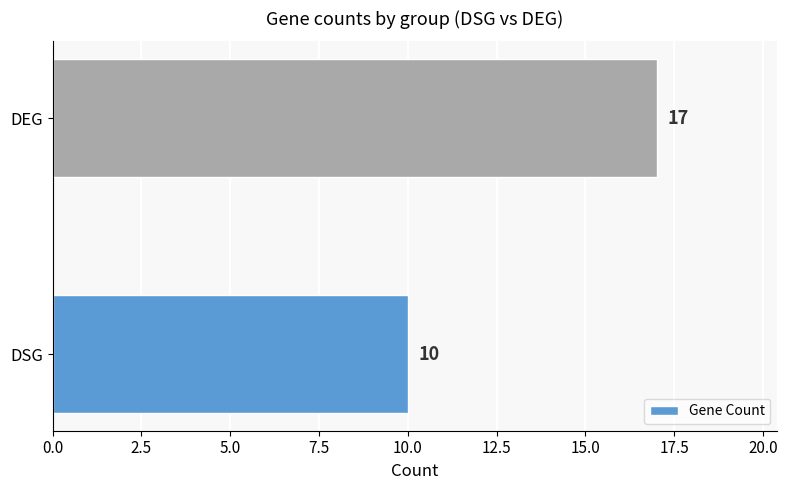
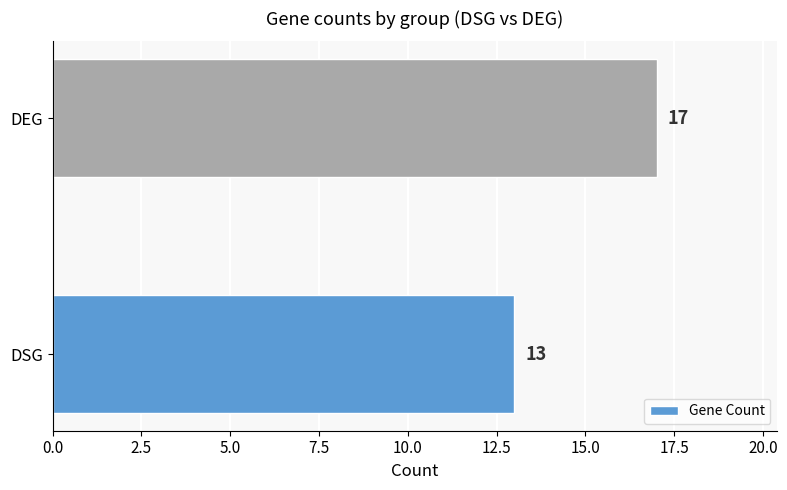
DSG: 10 -> 13
